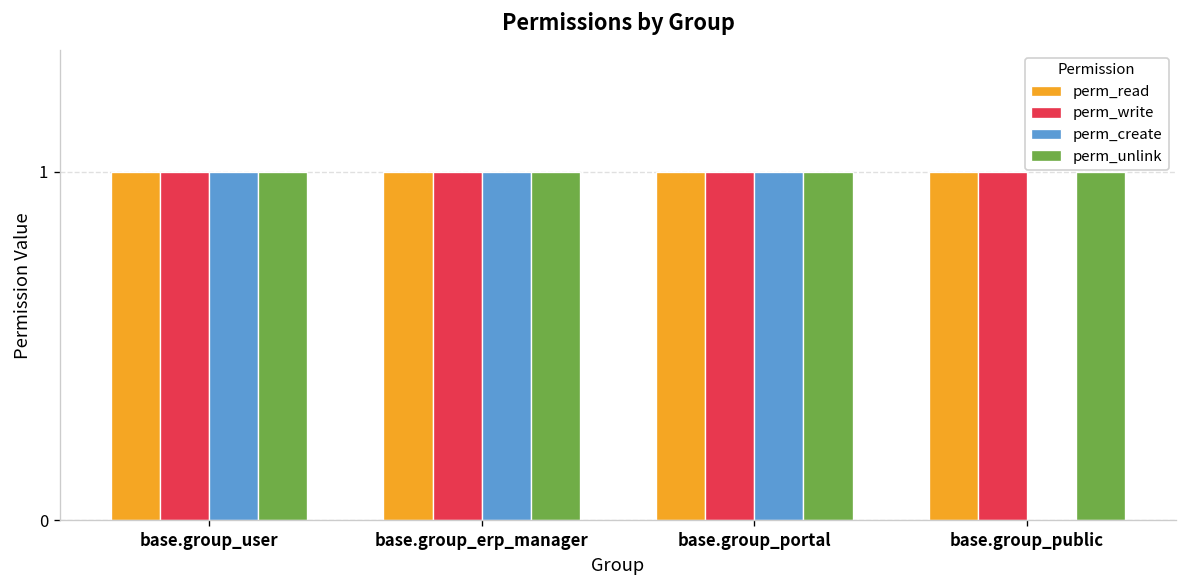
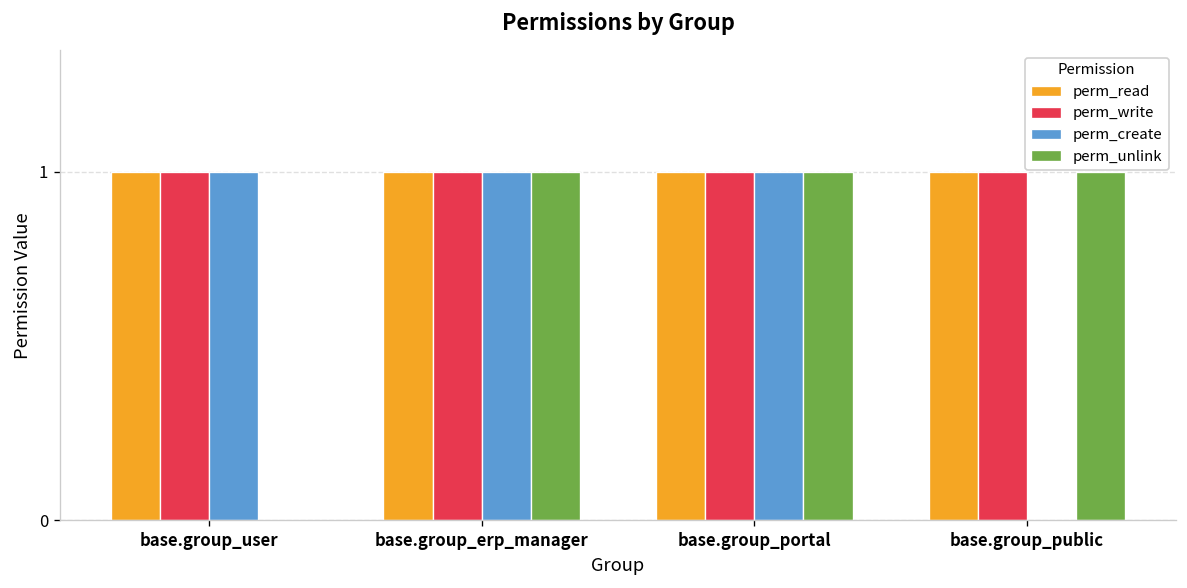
perm_unlink, base.group_user: 1 -> 0
